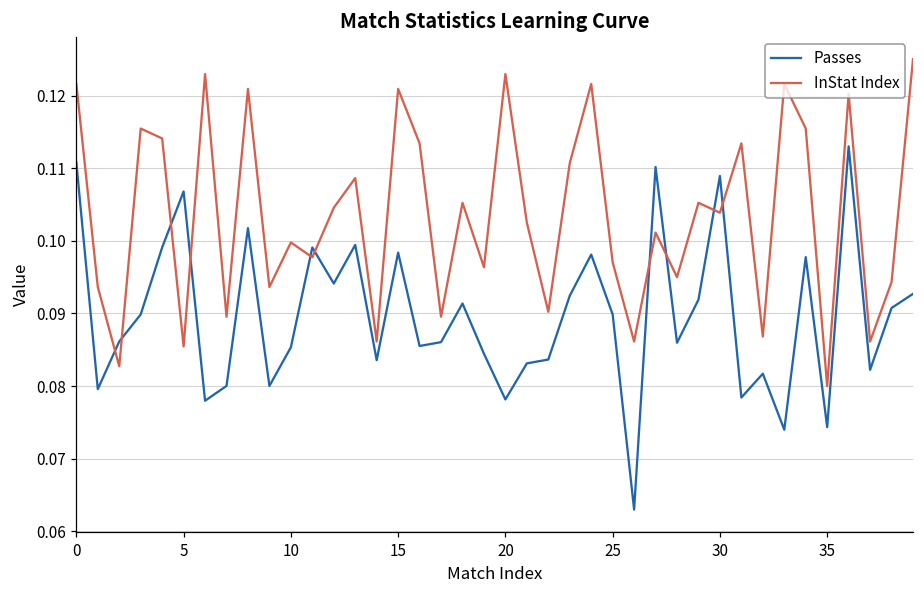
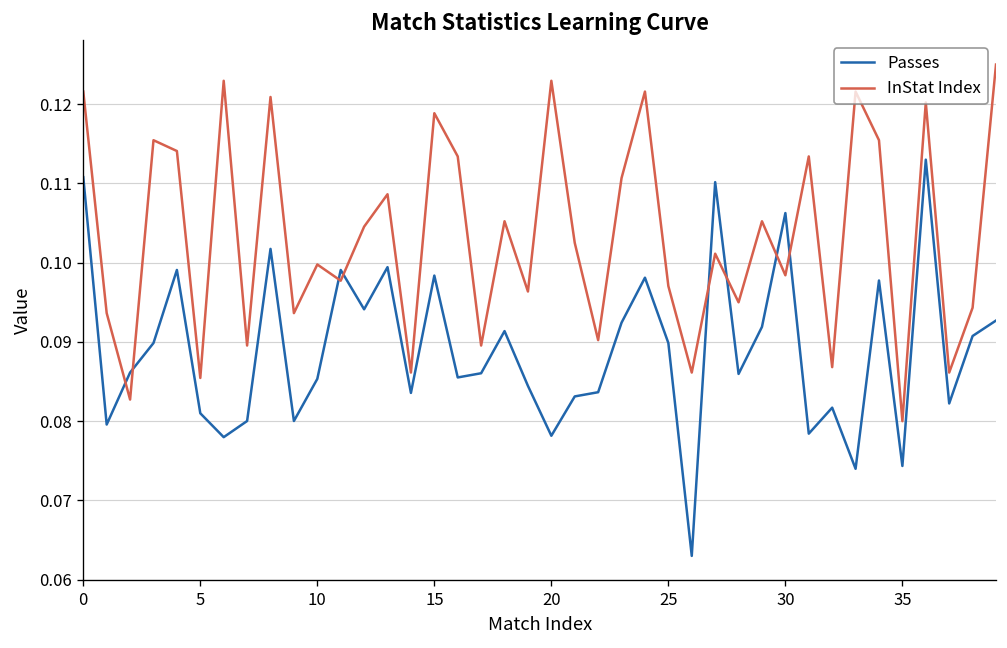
Passes, 5: 0.107 -> 0.081
InStat Index, 15: 0.121 -> 0.119
Passes, 30: 0.109 -> 0.106
InStat Index, 30: 0.104 -> 0.098
